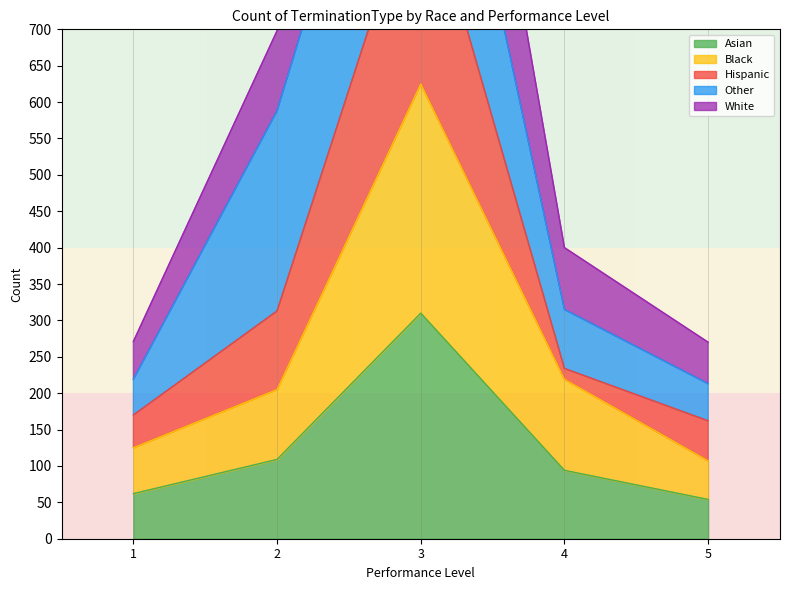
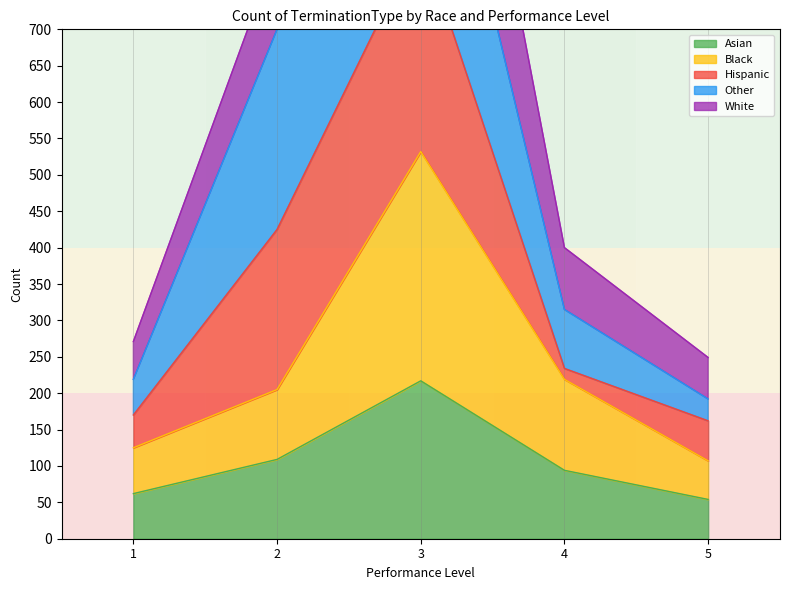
Hispanic, 2: 110 -> 220
Asian, 3: 310 -> 220
Other, 5: 50 -> 30
